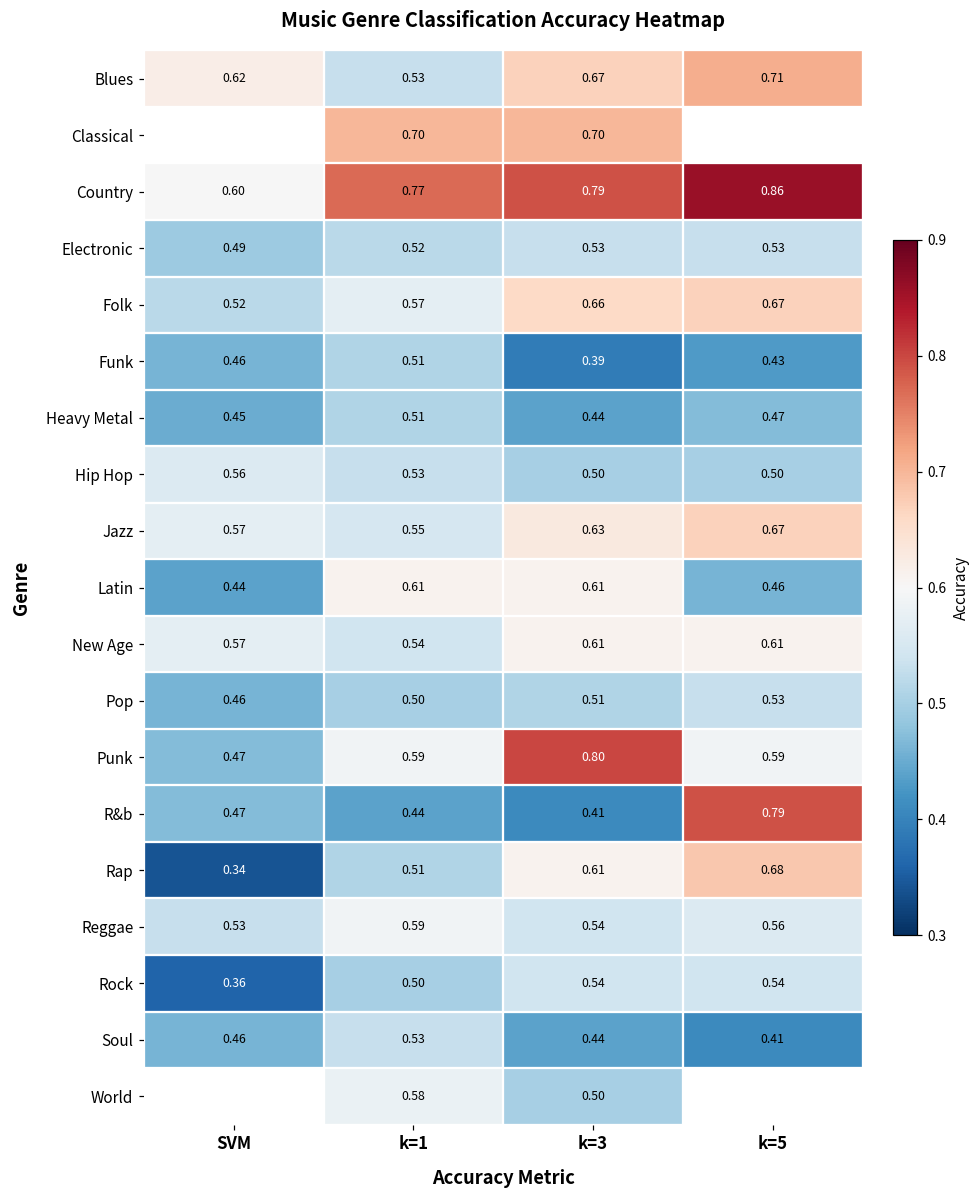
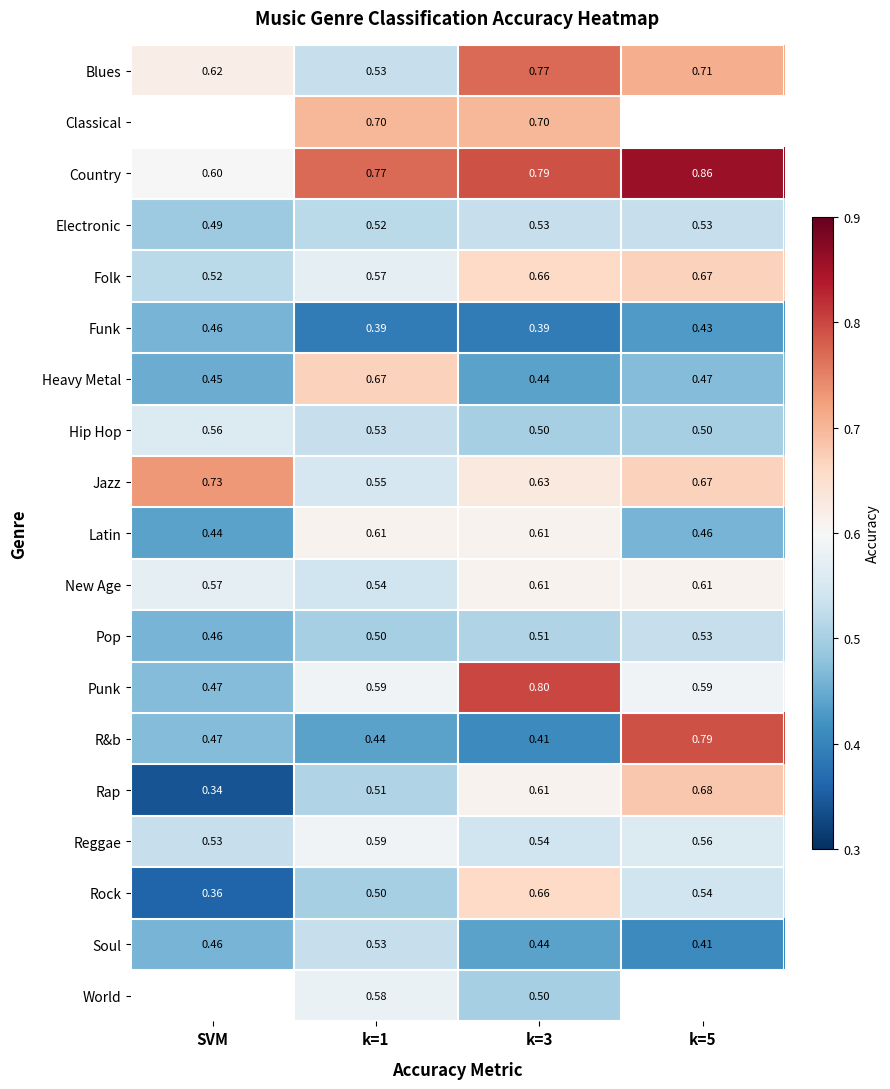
Blues, k=3: 0.67 -> 0.77
Funk, k=1: 0.51 -> 0.39
Heavy Metal, k=1: 0.51 -> 0.67
Jazz, SVM: 0.57 -> 0.73
Rock, k=3: 0.54 -> 0.66
